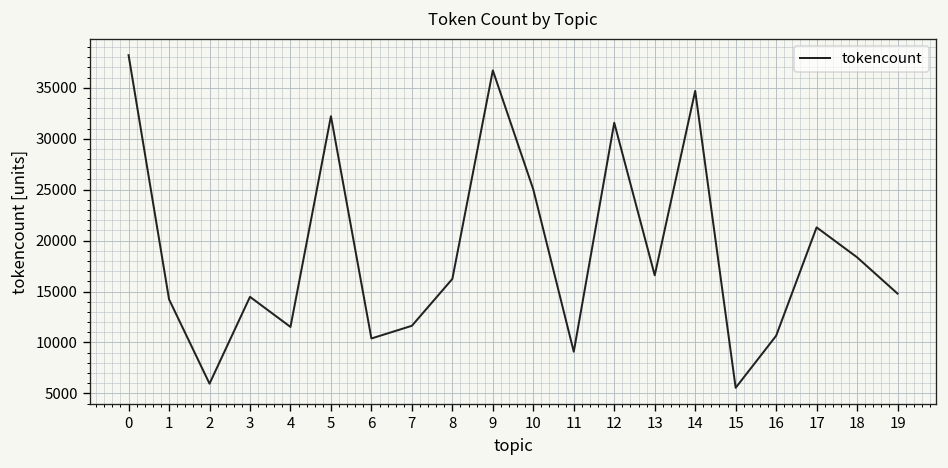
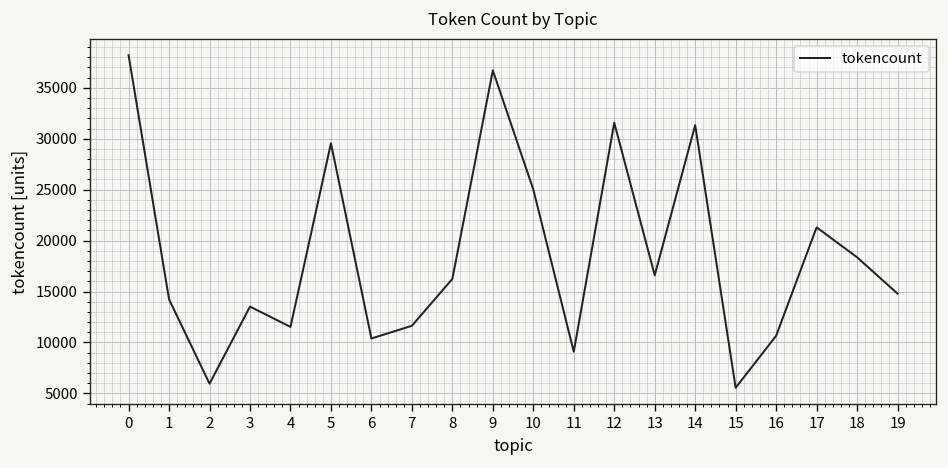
3: 14500 -> 13500
5: 32000 -> 30000
14: 35000 -> 31000
